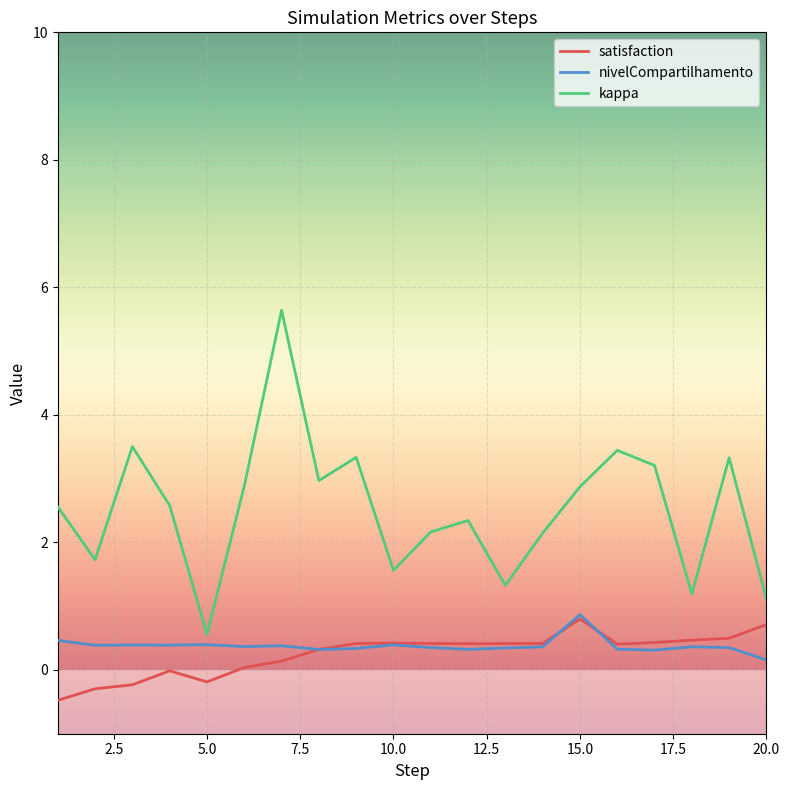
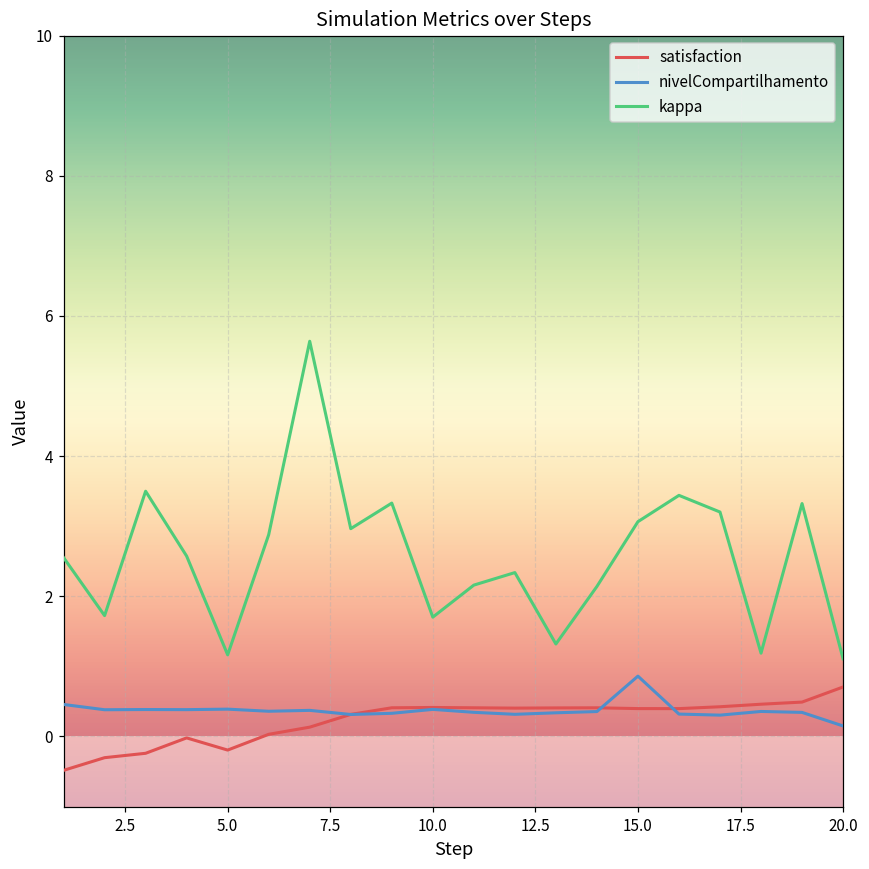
kappa, 5.0: 0.6 -> 1.2
kappa, 10.0: 1.6 -> 1.7
satisfaction, 15.0: 0.8 -> 0.4
kappa, 15.0: 2.9 -> 3.1
